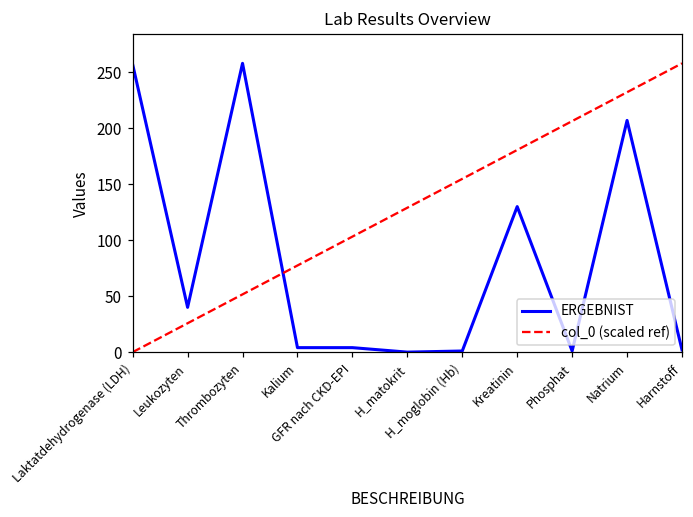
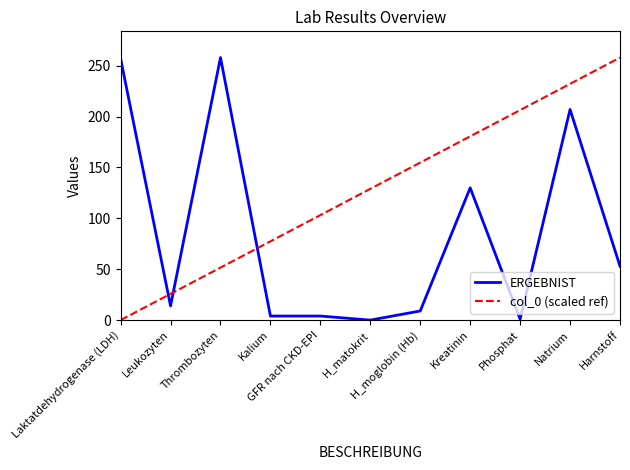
ERGEBNIST, Leukozyten: 40 -> 14
ERGEBNIST, H_moglobin (Hb): 1 -> 9
ERGEBNIST, Harnstoff: 2 -> 53
